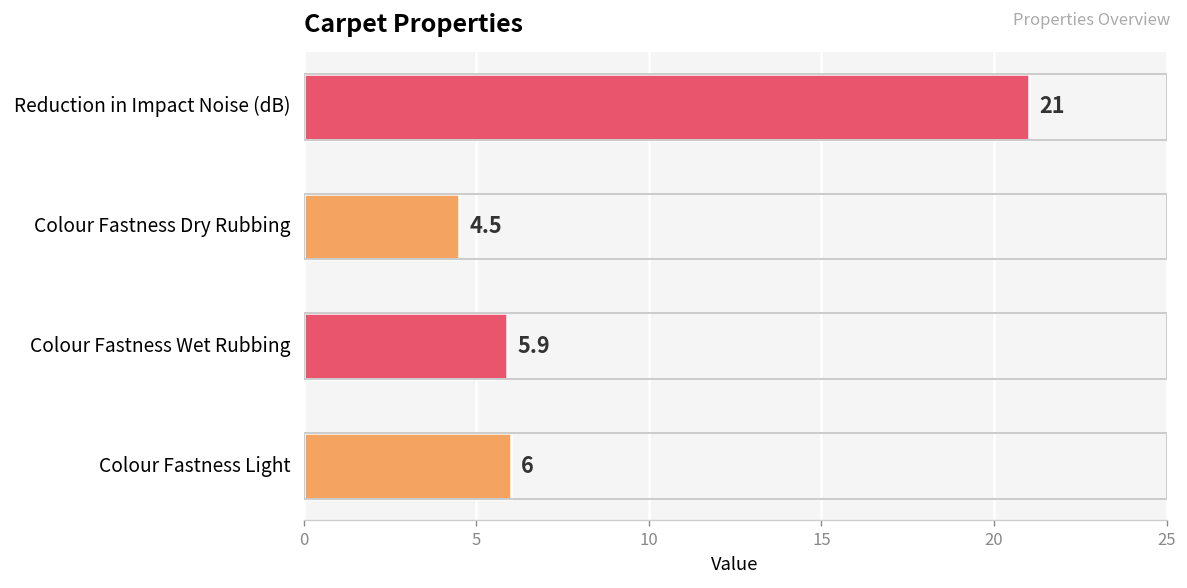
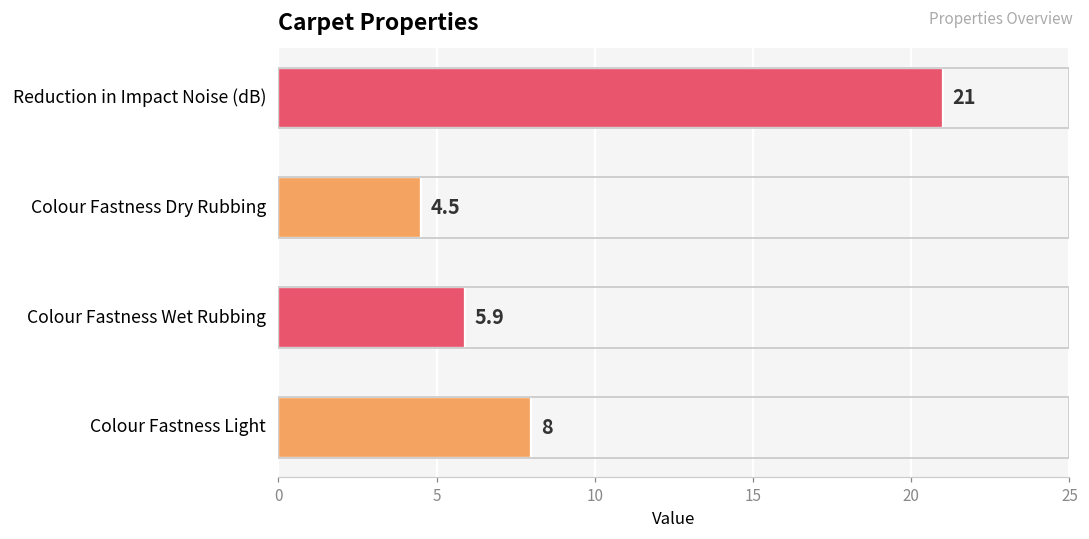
Colour Fastness Light: 6 -> 8
